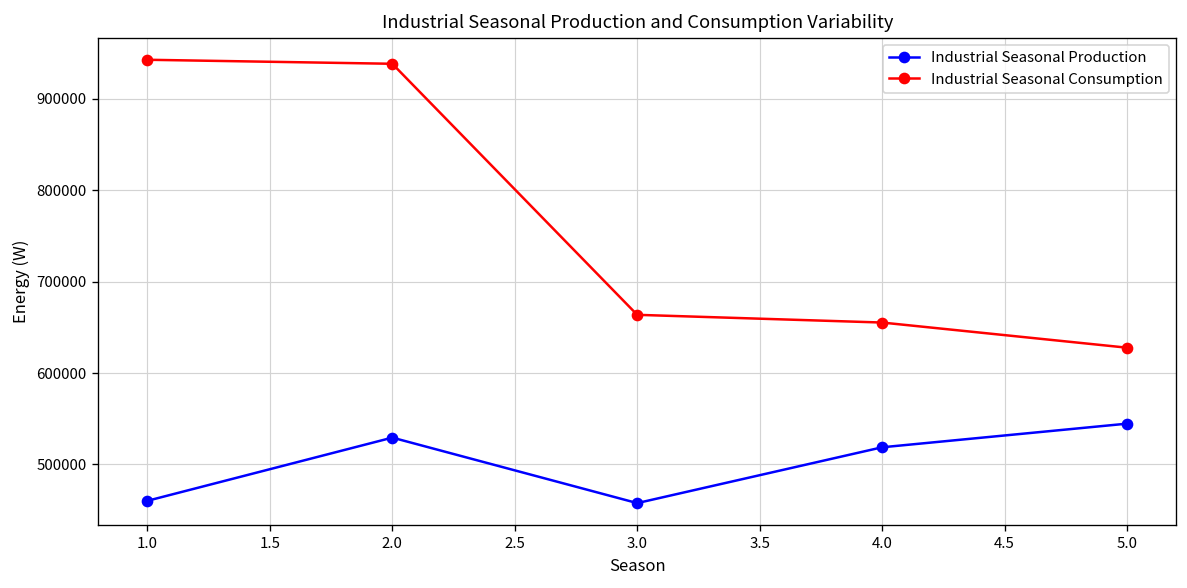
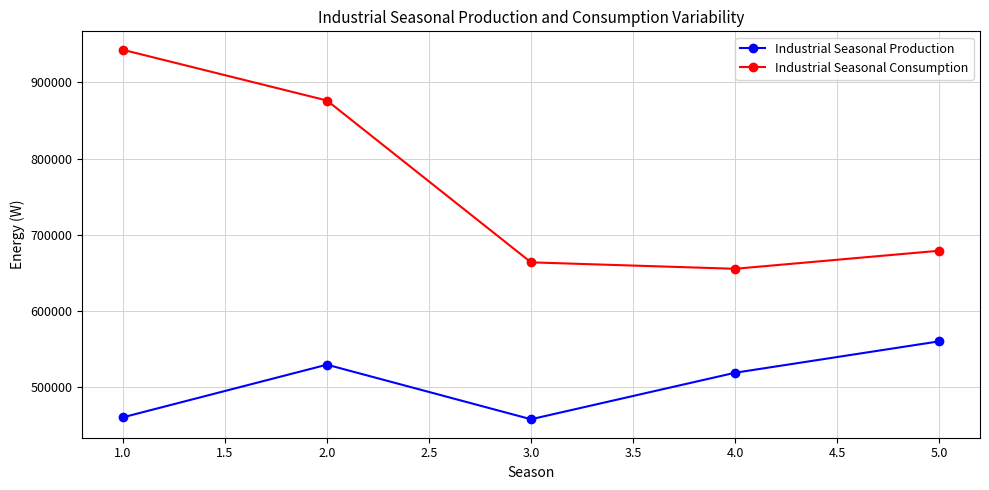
Industrial Seasonal Consumption, 2.0: 940000 -> 880000
Industrial Seasonal Production, 5.0: 540000 -> 560000
Industrial Seasonal Consumption, 5.0: 630000 -> 680000
